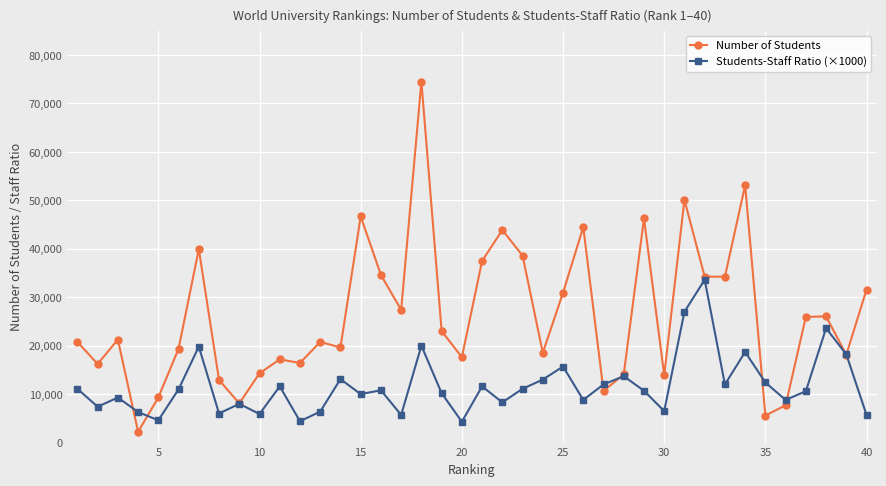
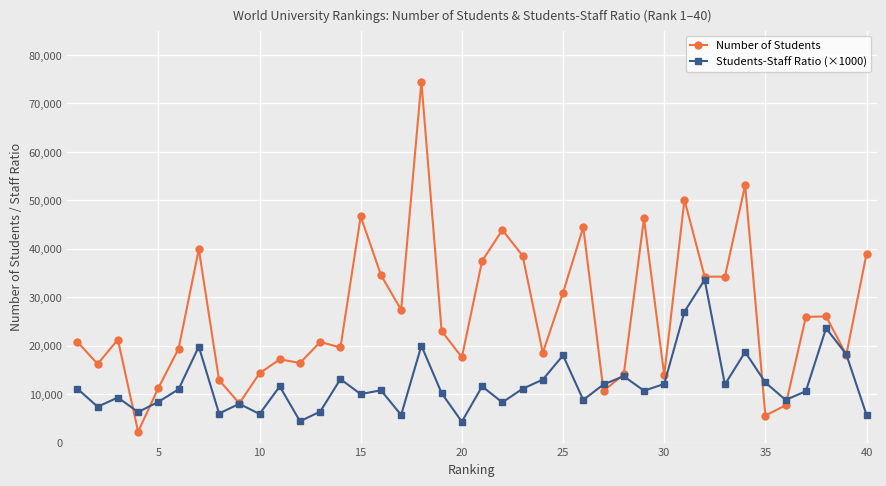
Number of Students, 5: 9,000 -> 11,000
Students-Staff Ratio (×1000), 5: 5,000 -> 8,000
Students-Staff Ratio (×1000), 25: 16,000 -> 18,000
Students-Staff Ratio (×1000), 30: 7,000 -> 12,000
Number of Students, 40: 32,000 -> 39,000
